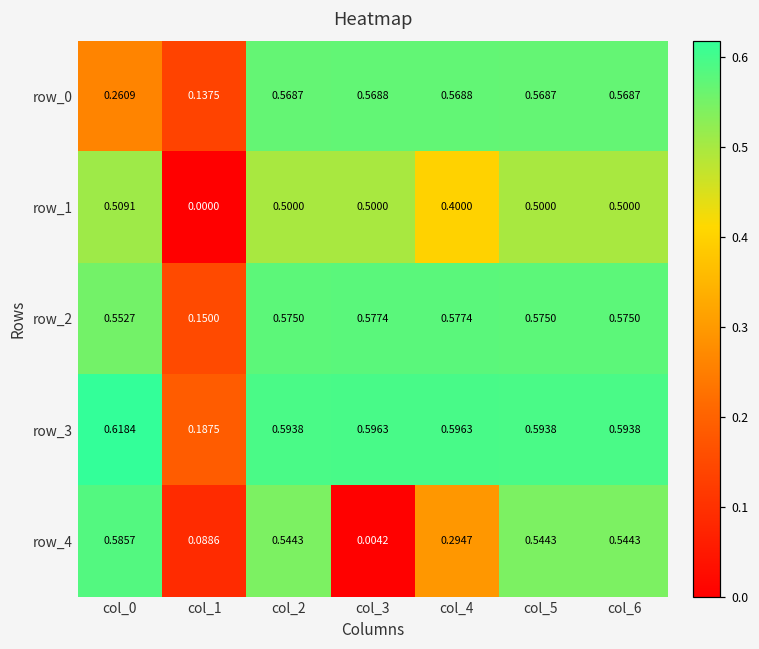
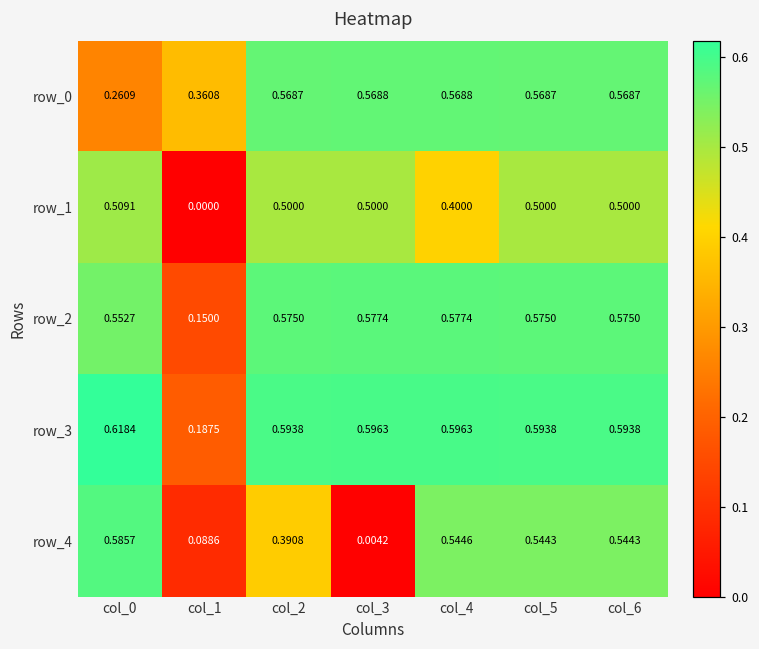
row_0, col_1: 0.1375 -> 0.3608
row_4, col_2: 0.5443 -> 0.3908
row_4, col_4: 0.2947 -> 0.5446
